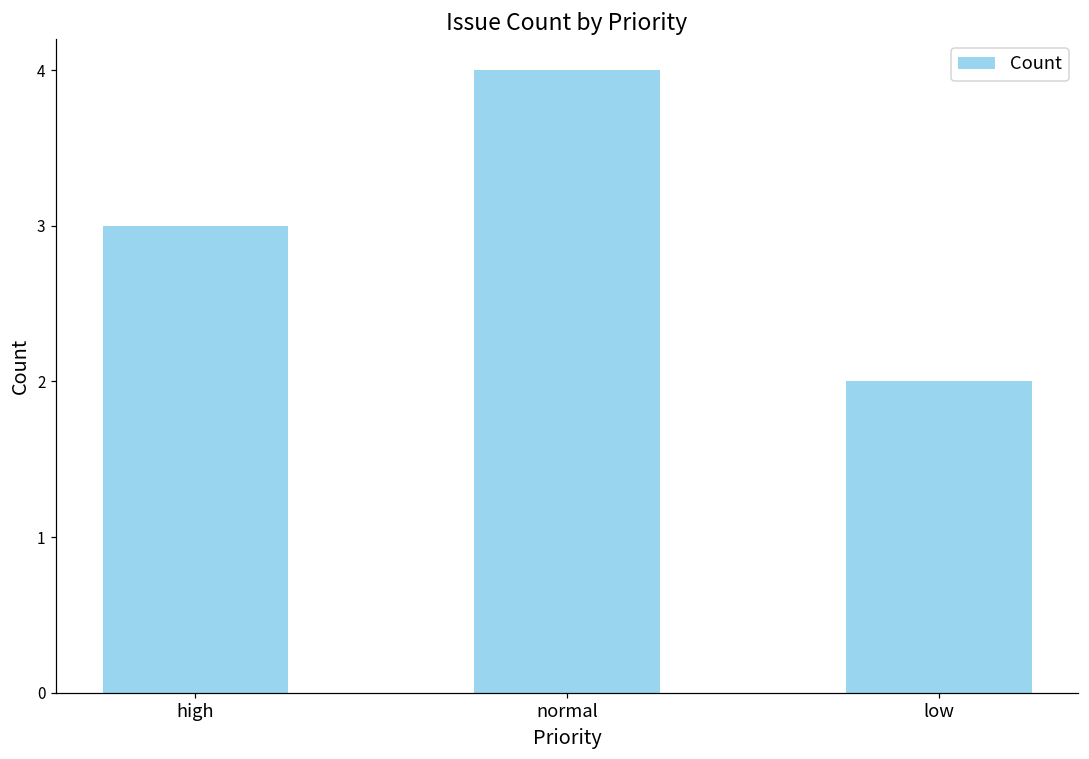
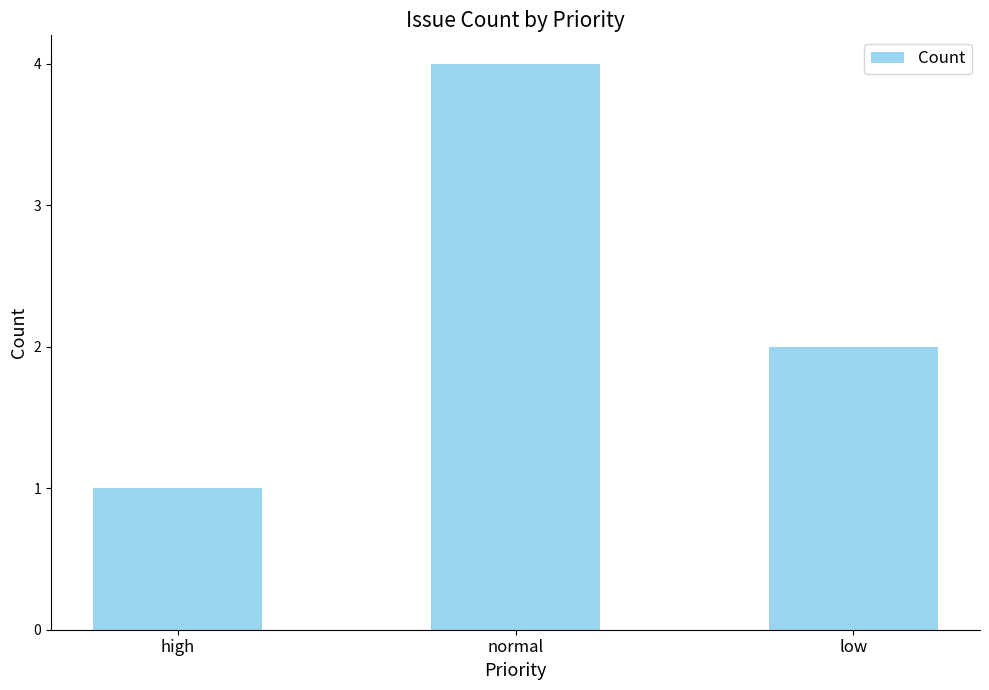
high: 3 -> 1
